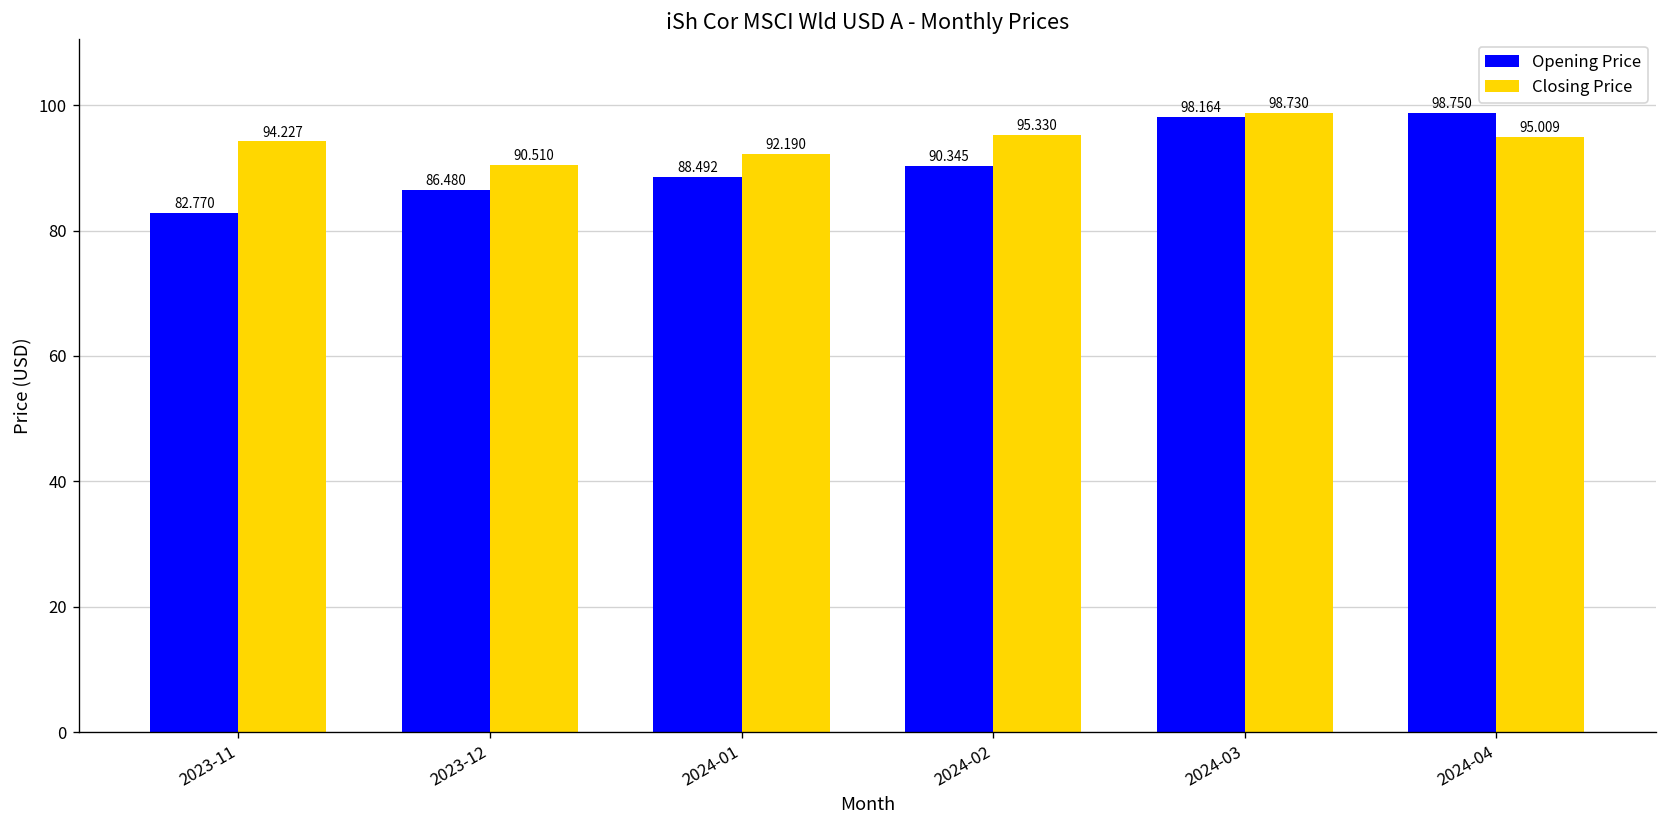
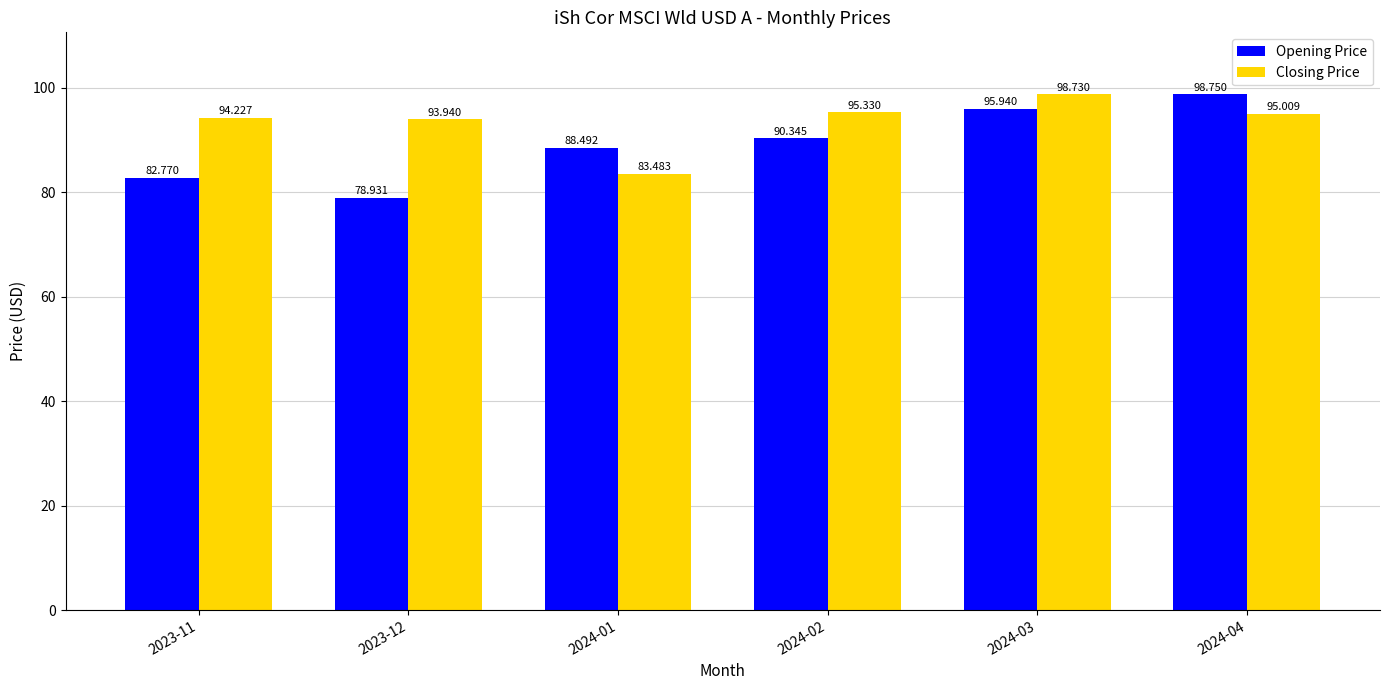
Opening Price, 2023-12: 86.480 -> 78.931
Closing Price, 2023-12: 90.510 -> 93.940
Closing Price, 2024-01: 92.190 -> 83.483
Opening Price, 2024-03: 98.164 -> 95.940
